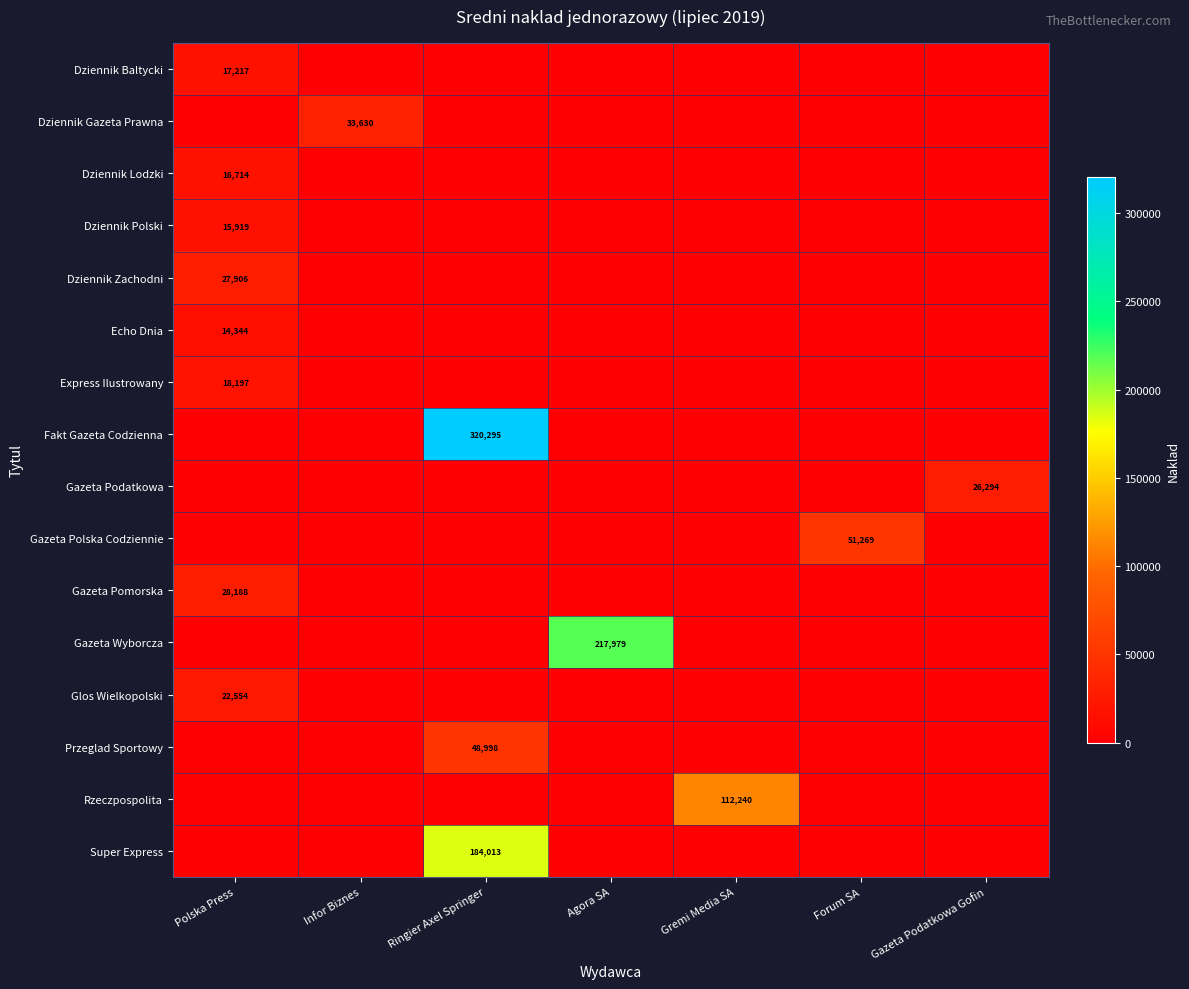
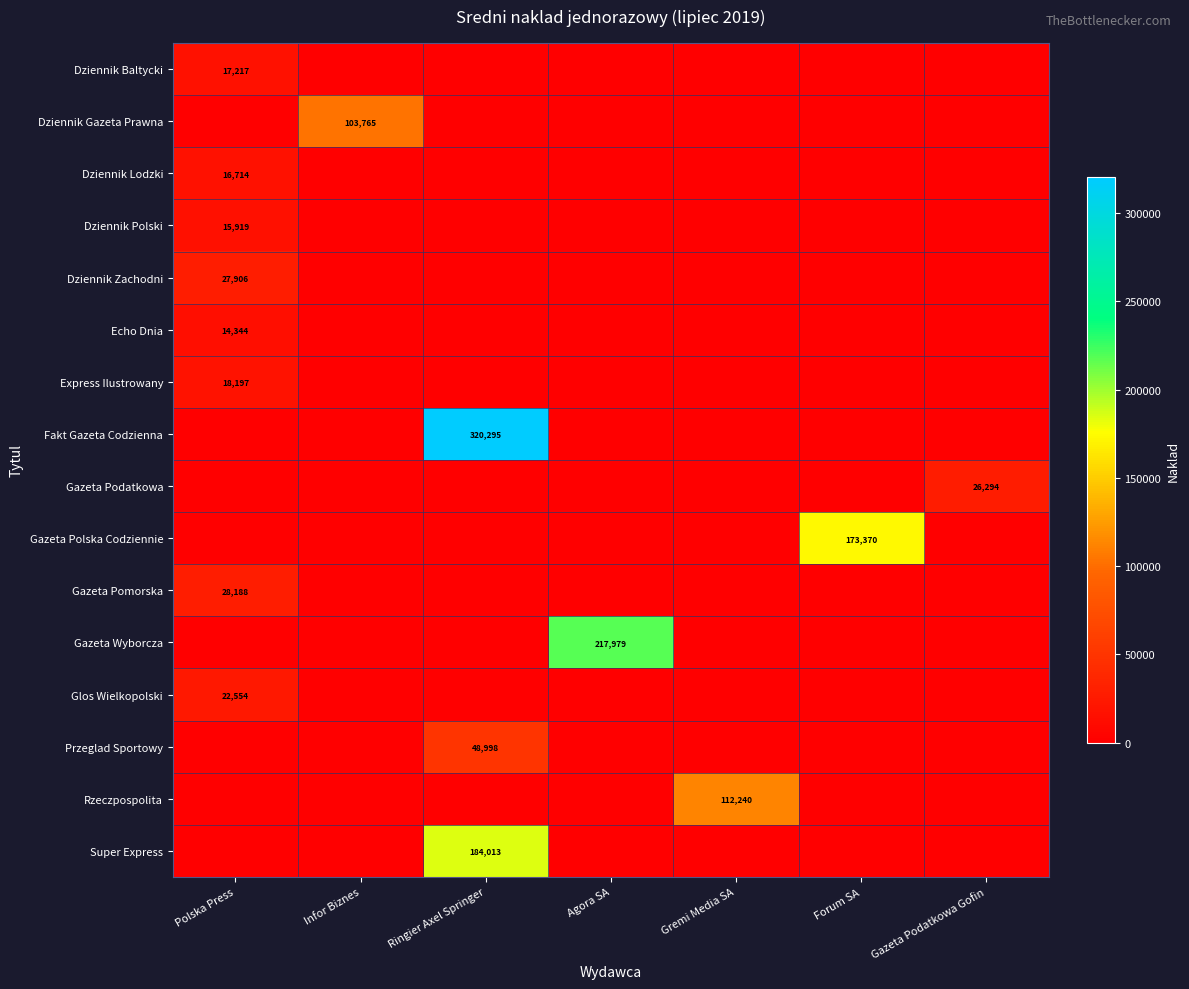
Dziennik Gazeta Prawna, Infor Biznes: 33,630 -> 103,765
Gazeta Polska Codziennie, Forum SA: 51,269 -> 173,370
